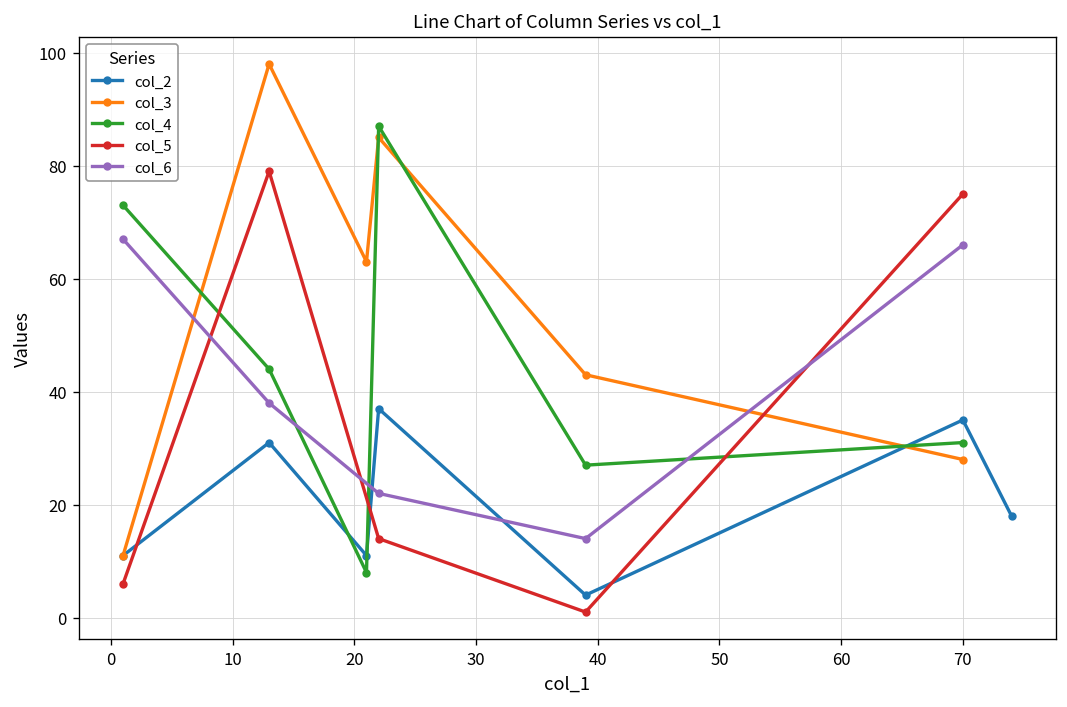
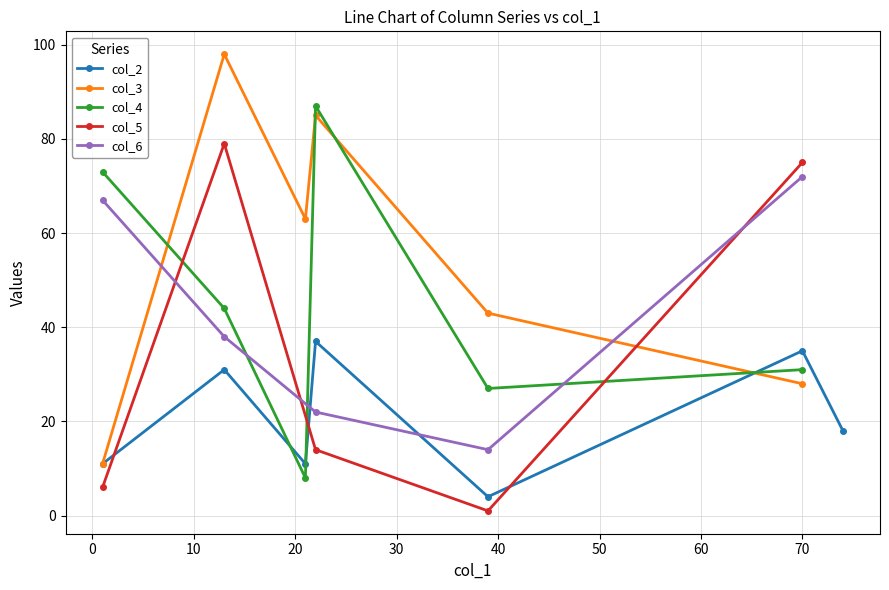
col_6, 70: 66 -> 72
